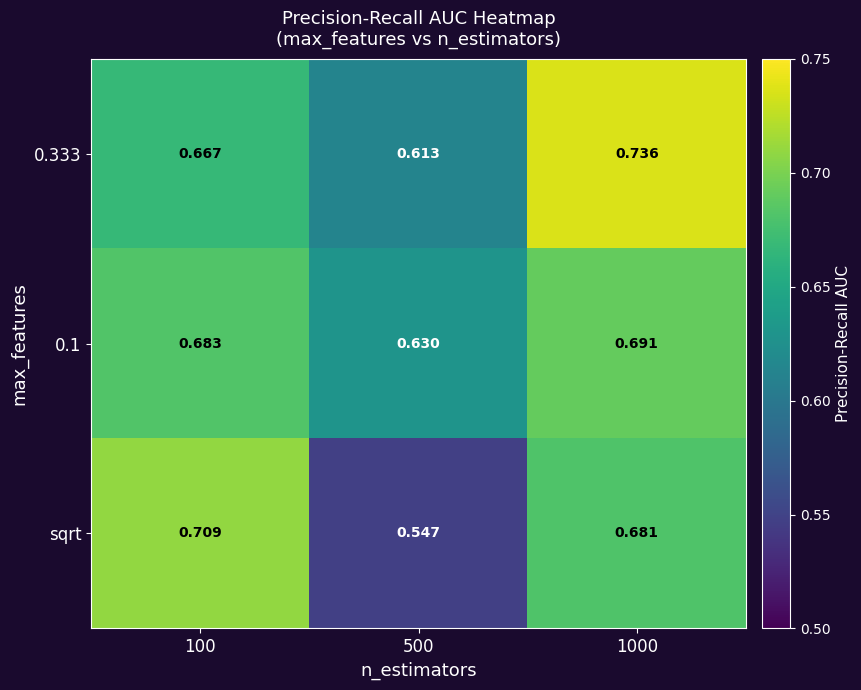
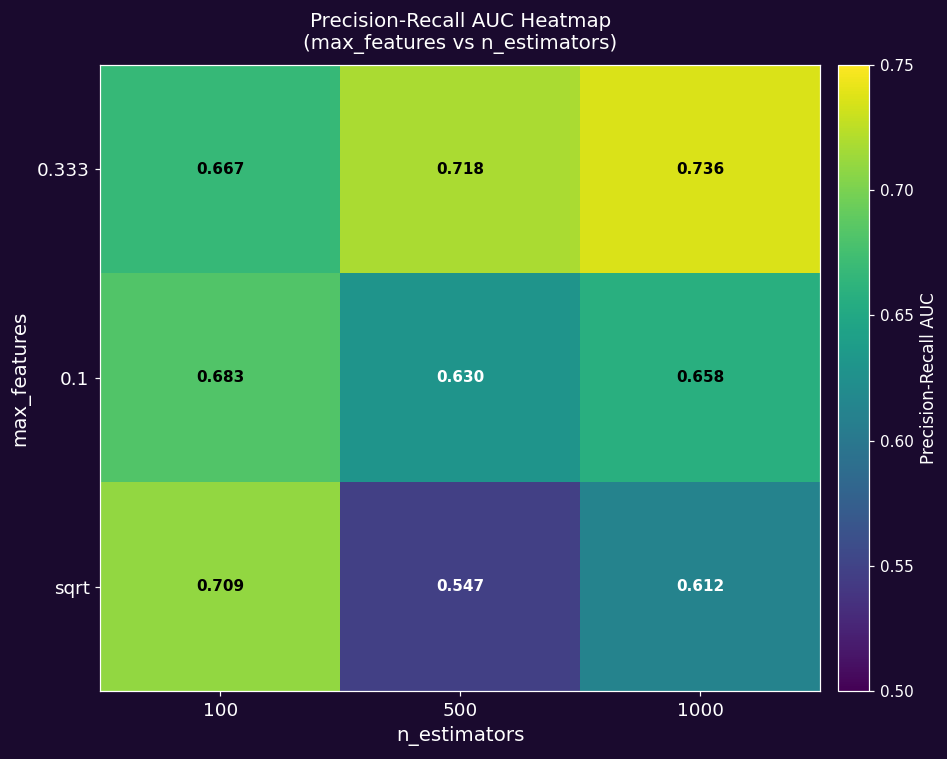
0.333, 500: 0.613 -> 0.718
0.1, 1000: 0.691 -> 0.658
sqrt, 1000: 0.681 -> 0.612
